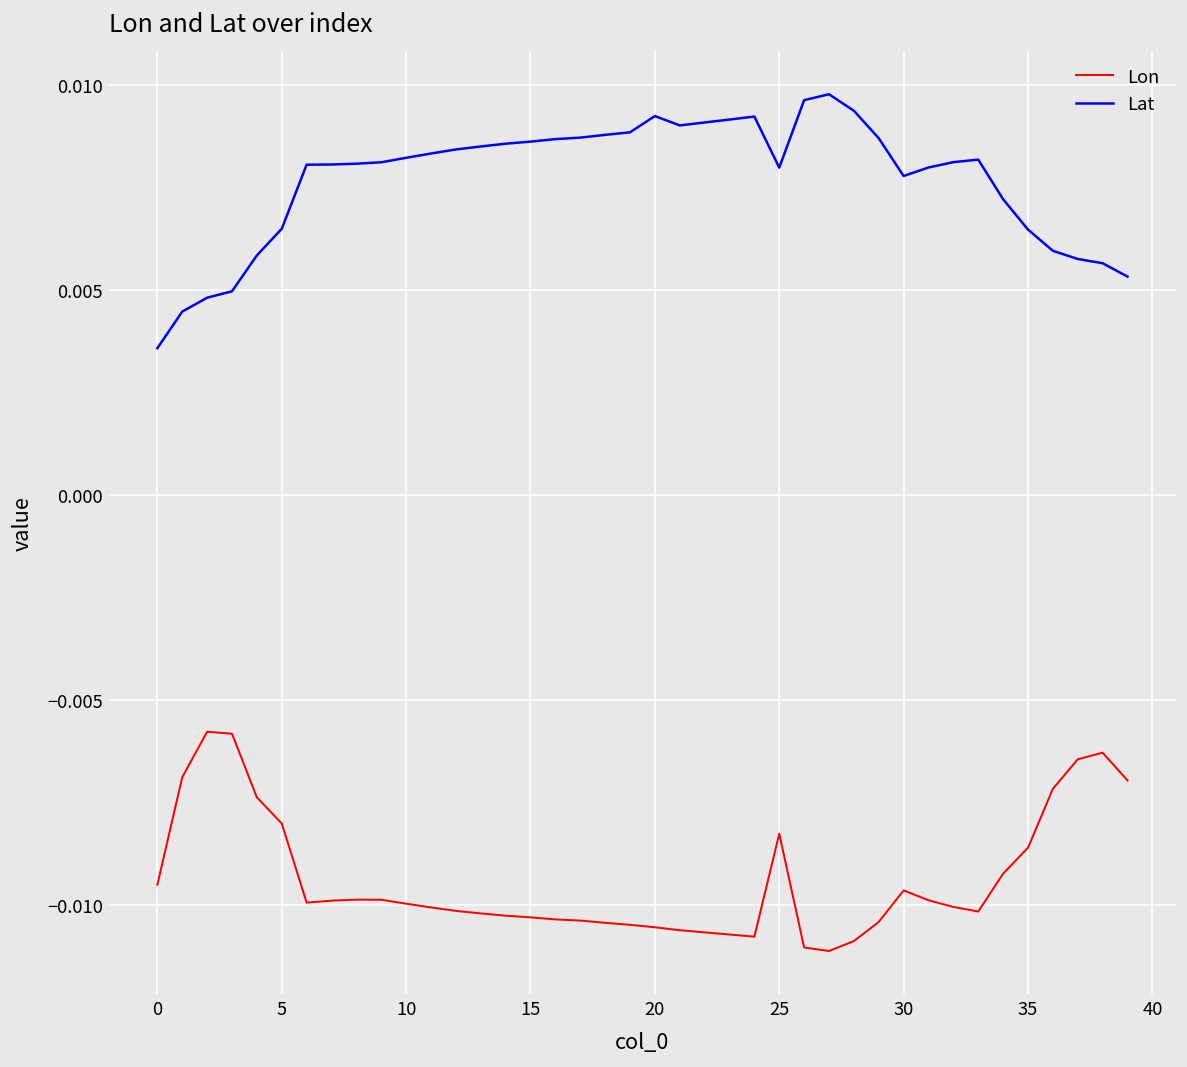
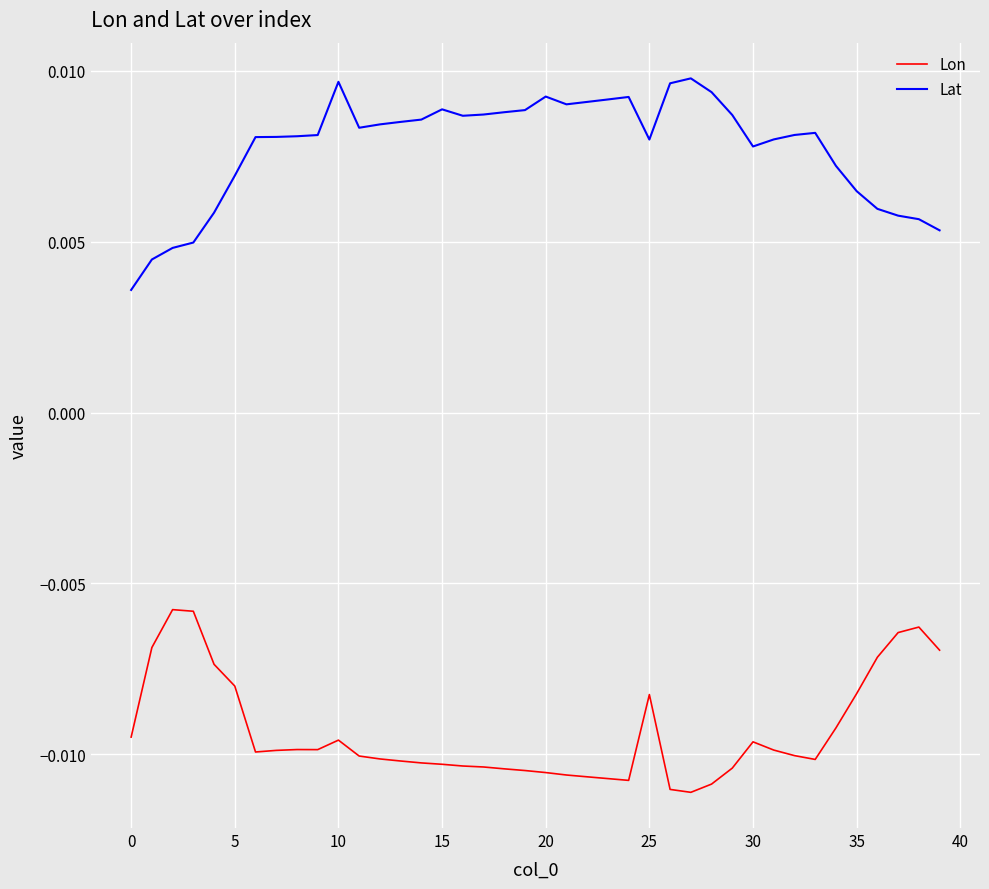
Lat, 5: 0.0065 -> 0.0069
Lon, 10: -0.0100 -> -0.0096
Lat, 10: 0.0082 -> 0.0097
Lat, 15: 0.0086 -> 0.0089
Lon, 35: -0.0086 -> -0.0082
